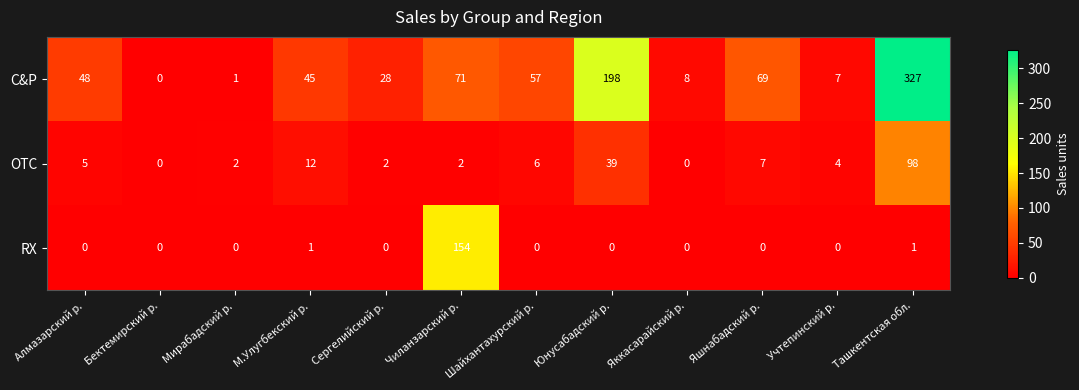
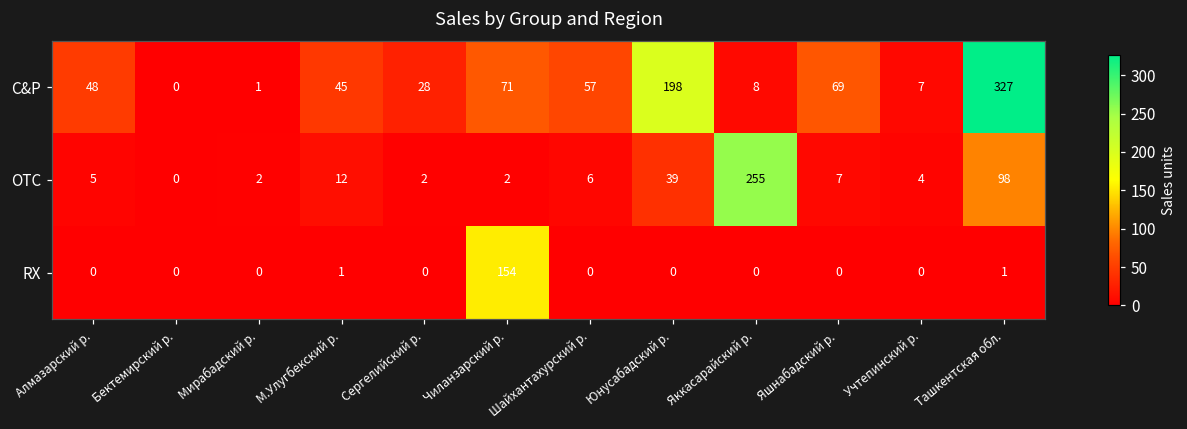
OTC, Яккасарайский р.: 0 -> 255
